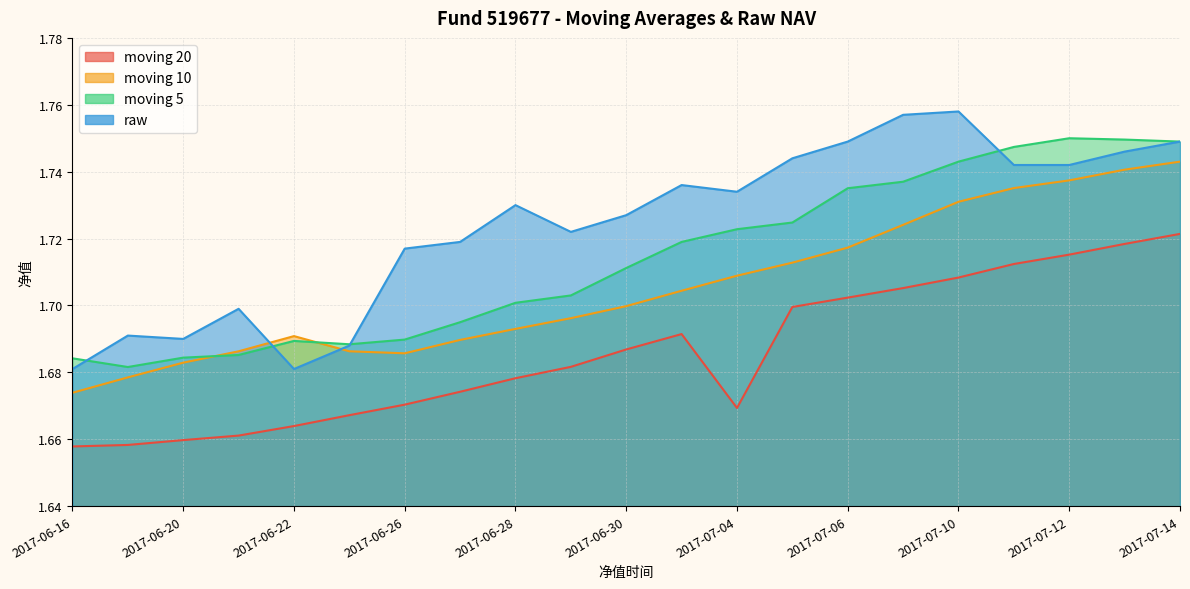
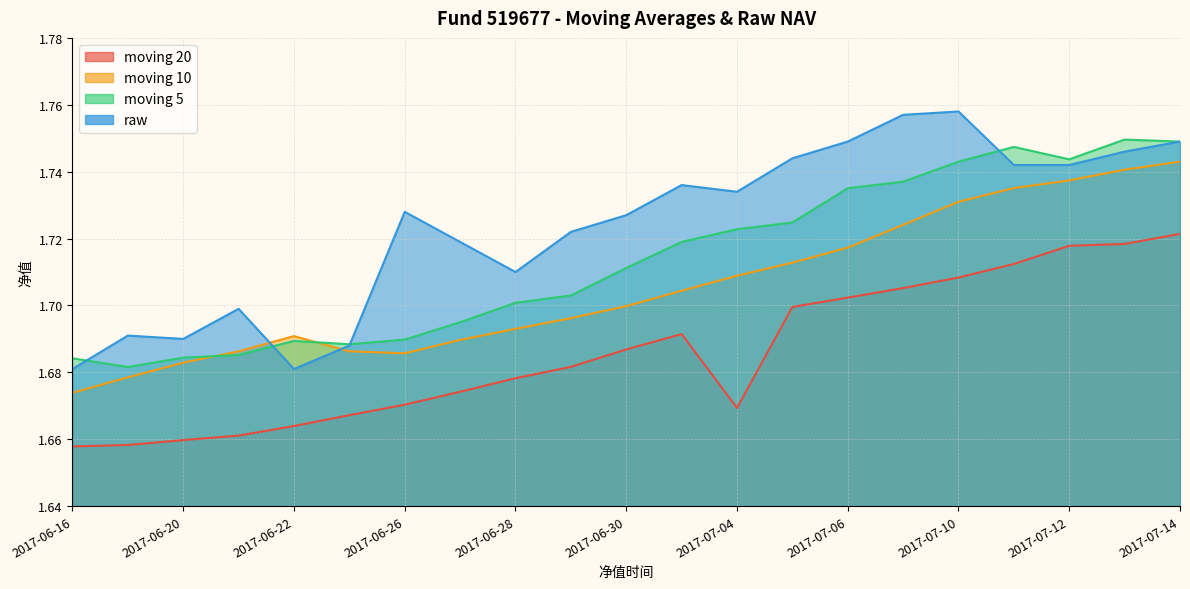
raw, 2017-06-26: 1.717 -> 1.728
raw, 2017-06-28: 1.73 -> 1.71
moving 20, 2017-07-12: 1.715 -> 1.718
moving 5, 2017-07-12: 1.750 -> 1.744
